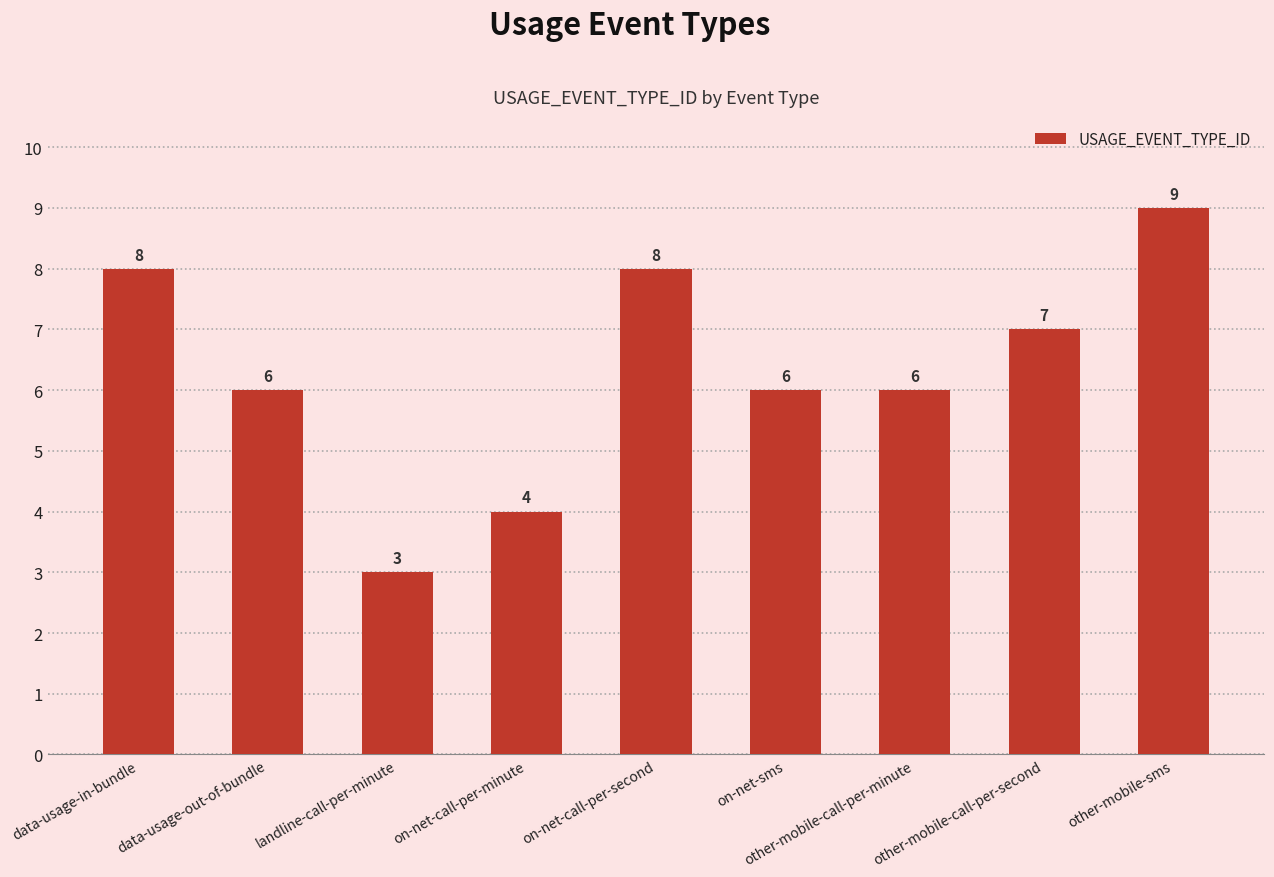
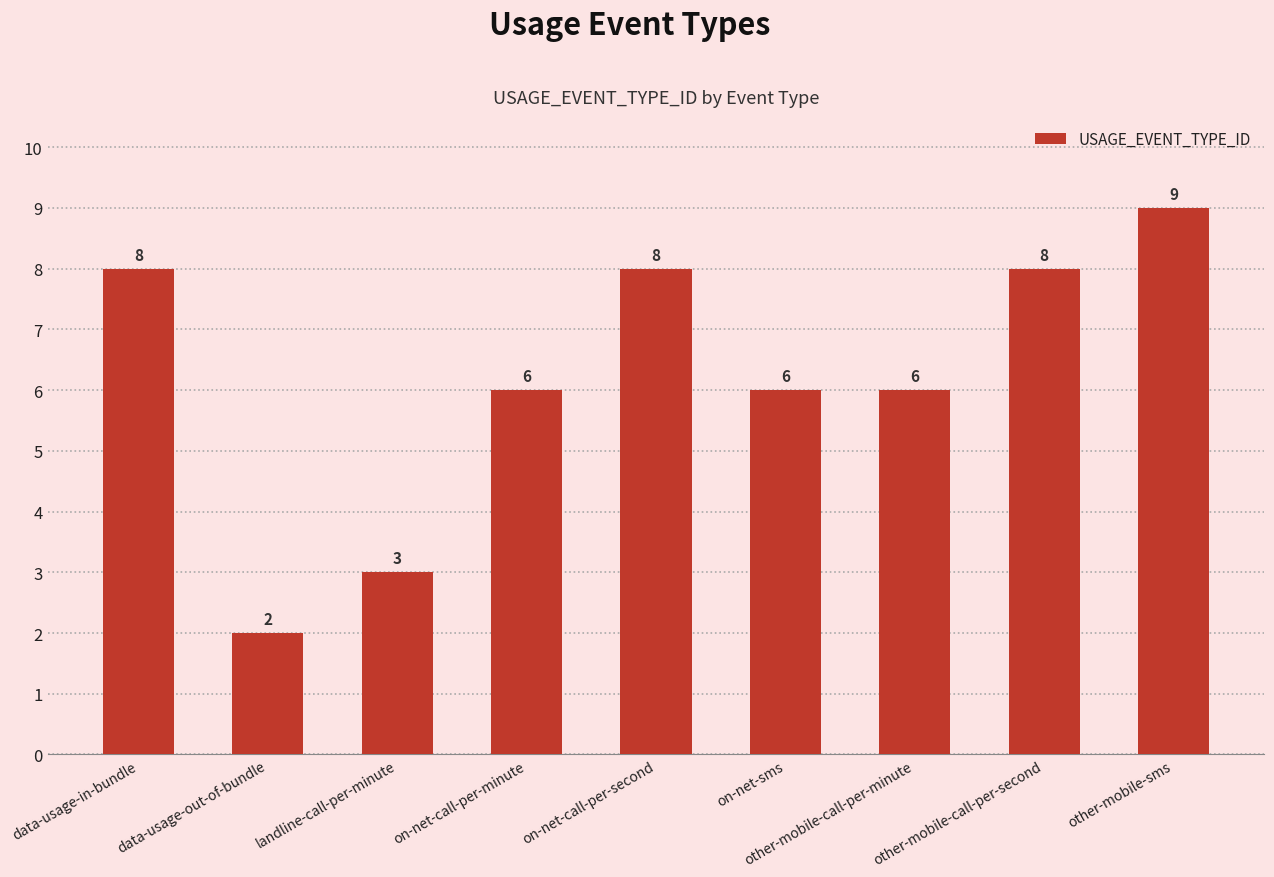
data-usage-out-of-bundle: 6 -> 2
on-net-call-per-minute: 4 -> 6
other-mobile-call-per-second: 7 -> 8
